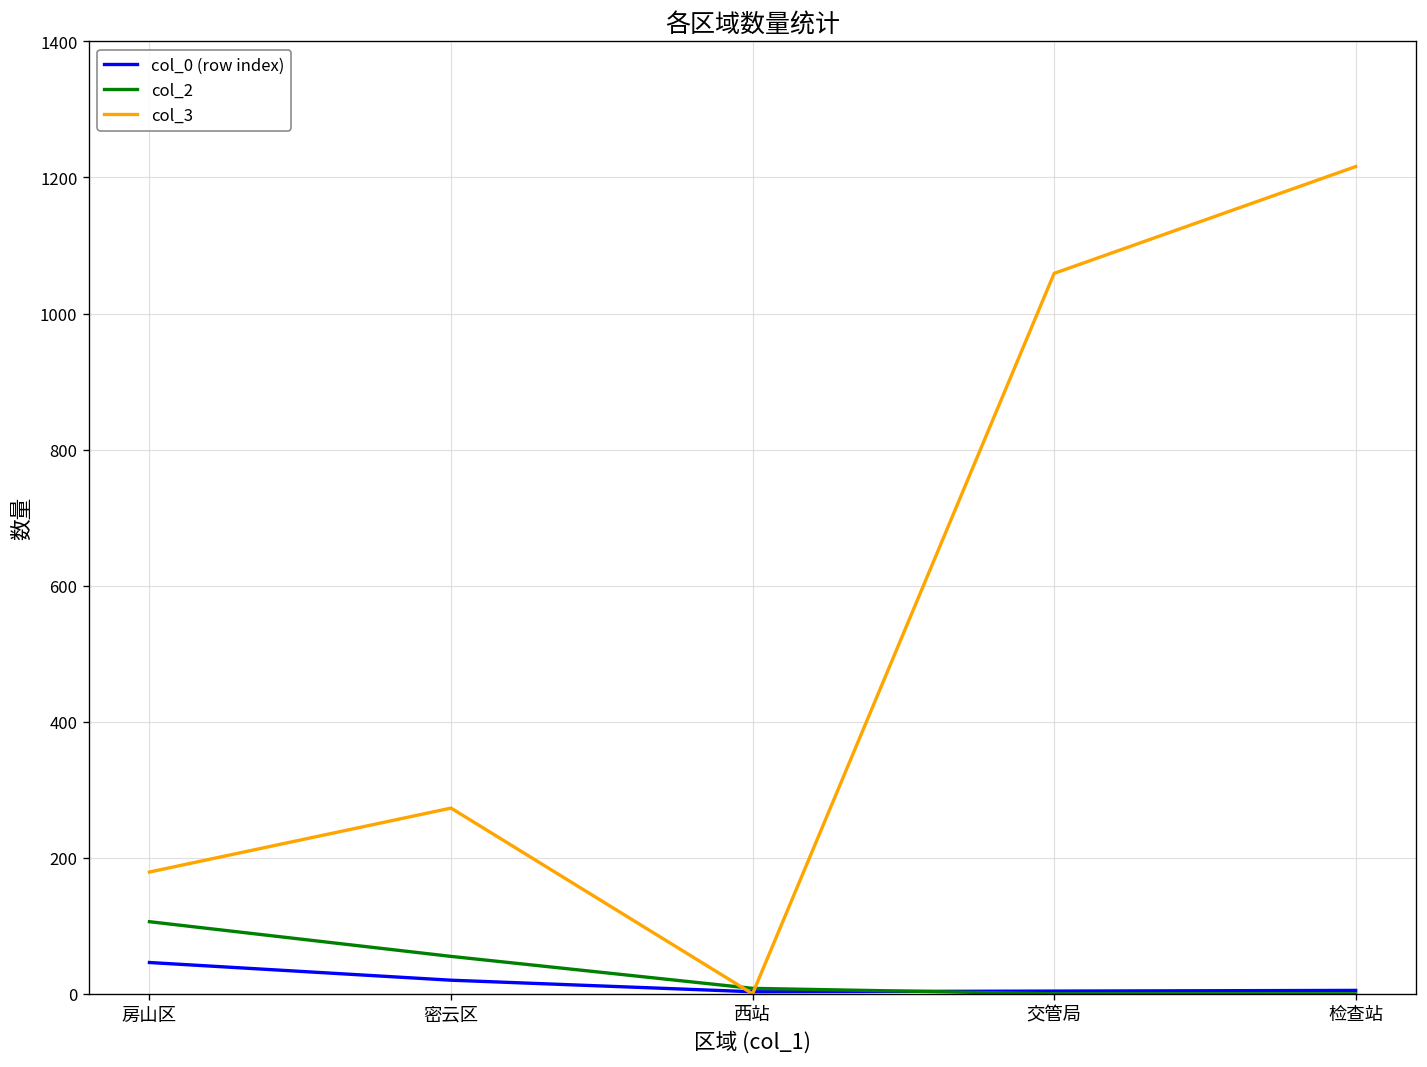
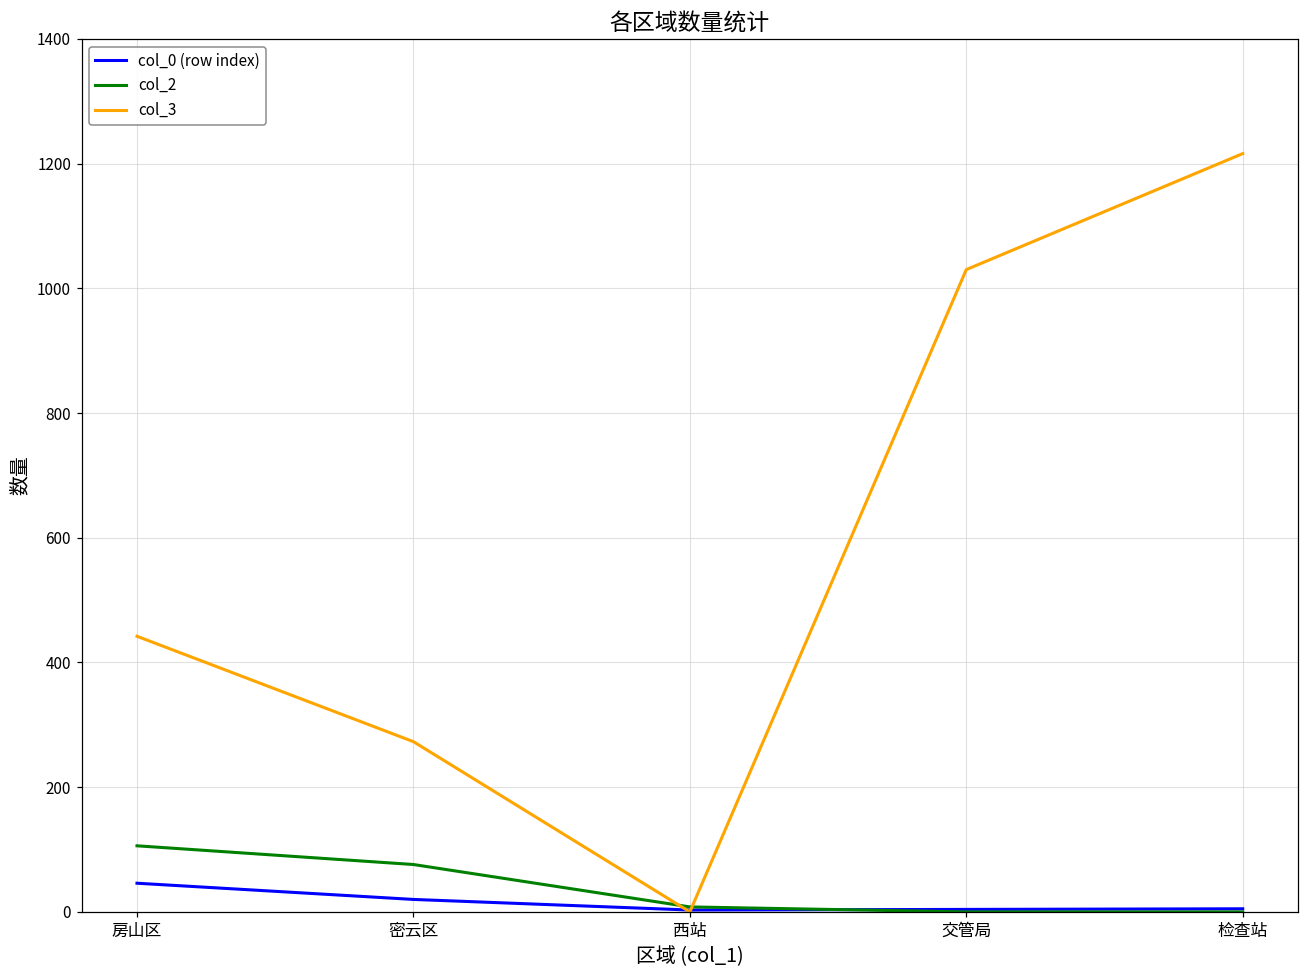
col_3, 房山区: 180 -> 440
col_2, 密云区: 60 -> 80
col_3, 交管局: 1060 -> 1030
